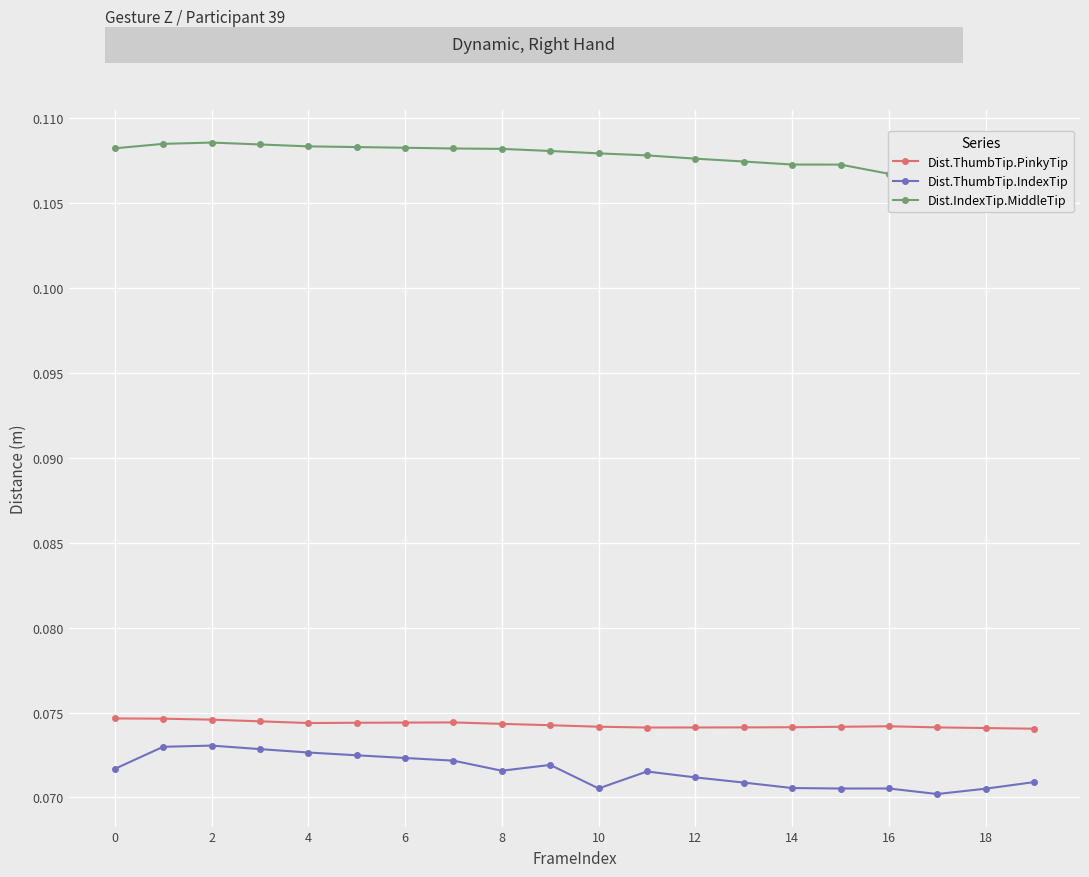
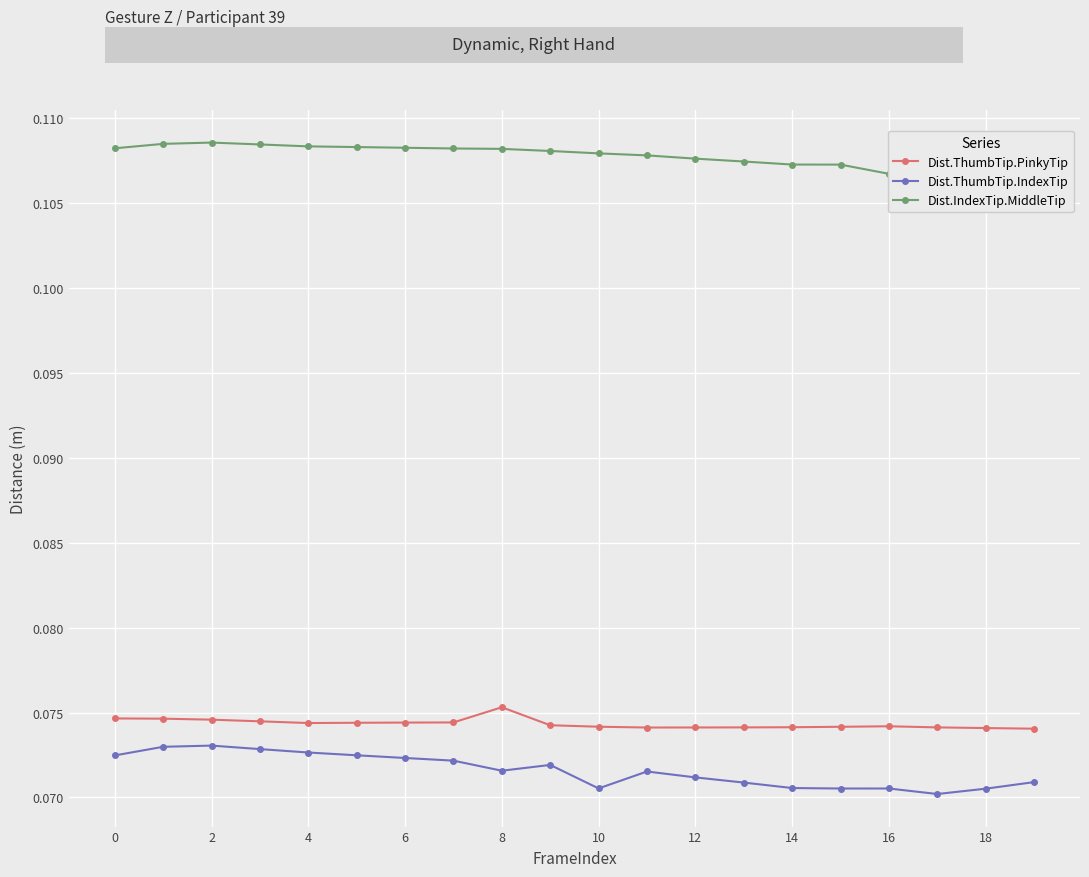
Dist.ThumbTip.IndexTip, 0: 0.0717 -> 0.0725
Dist.ThumbTip.PinkyTip, 8: 0.0743 -> 0.0753
